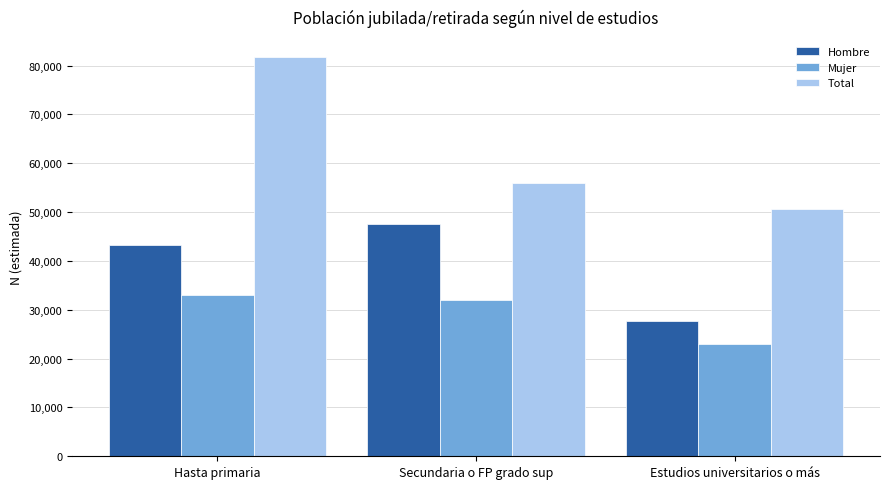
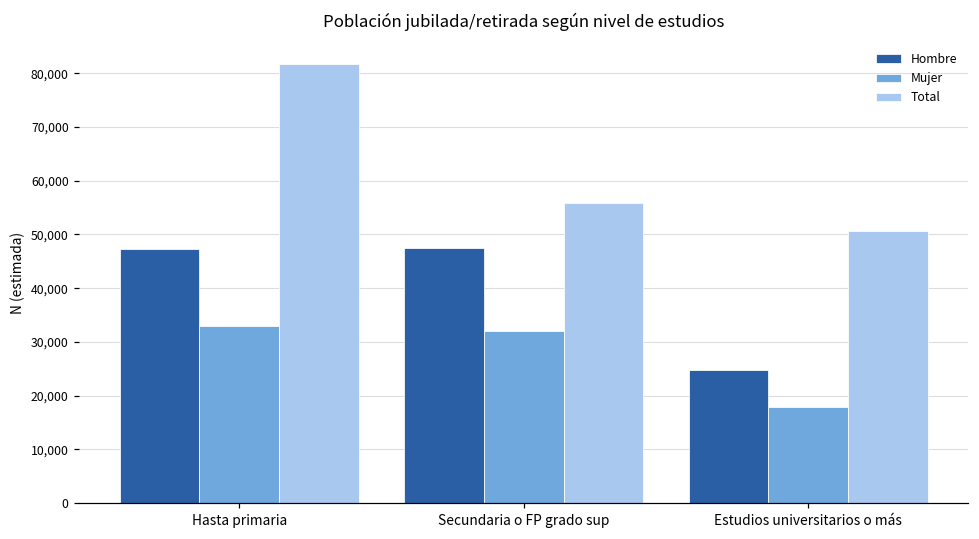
Hombre, Hasta primaria: 43,000 -> 47,000
Hombre, Estudios universitarios o más: 28,000 -> 25,000
Mujer, Estudios universitarios o más: 23,000 -> 18,000
